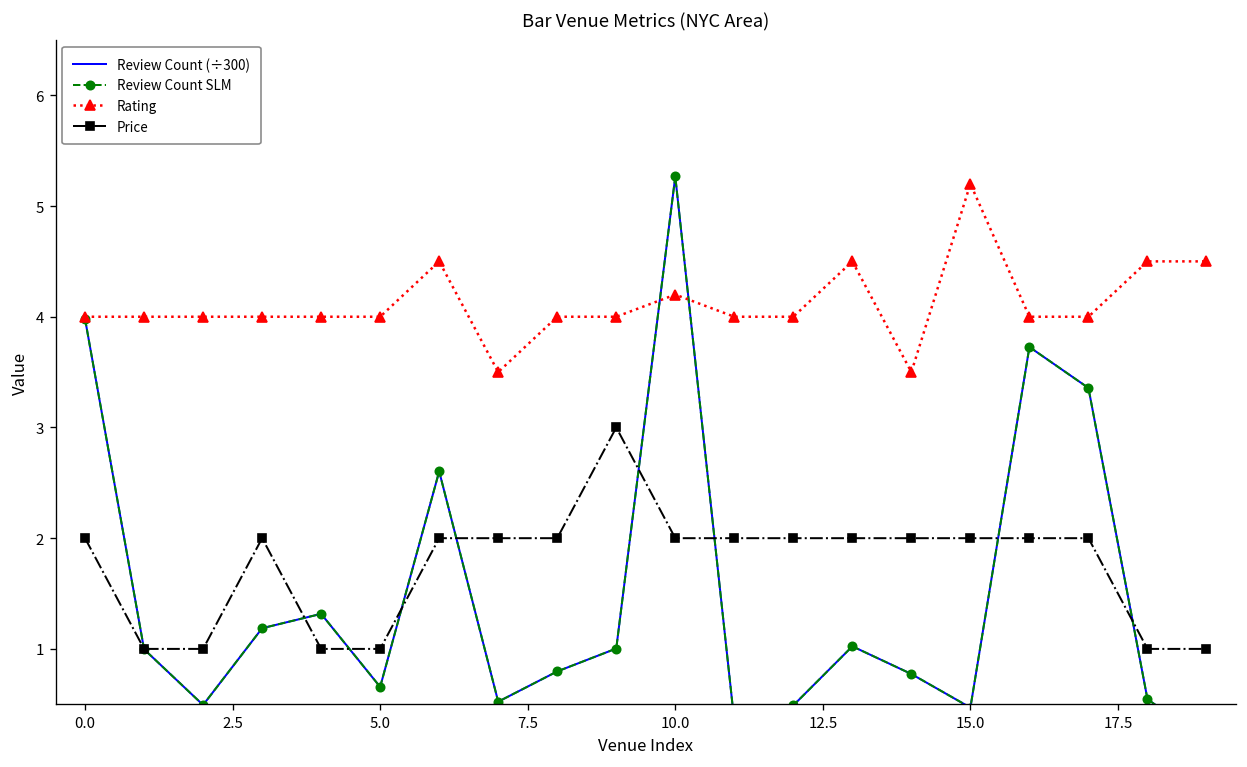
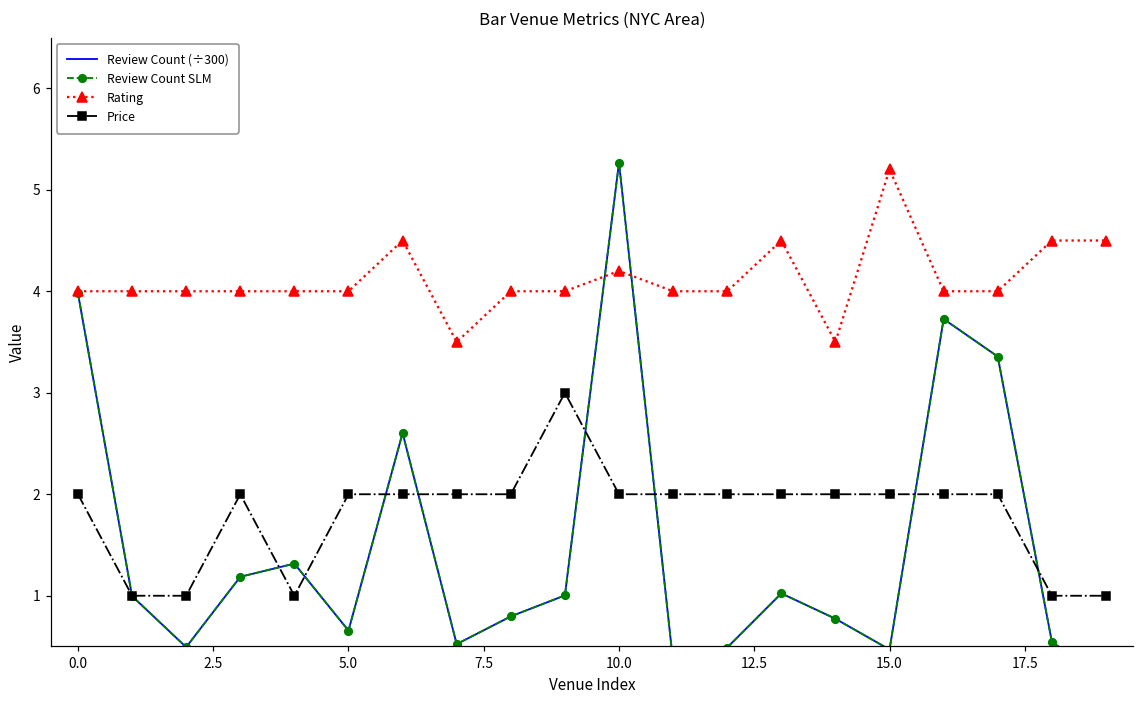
Price, 5.0: 1 -> 2
